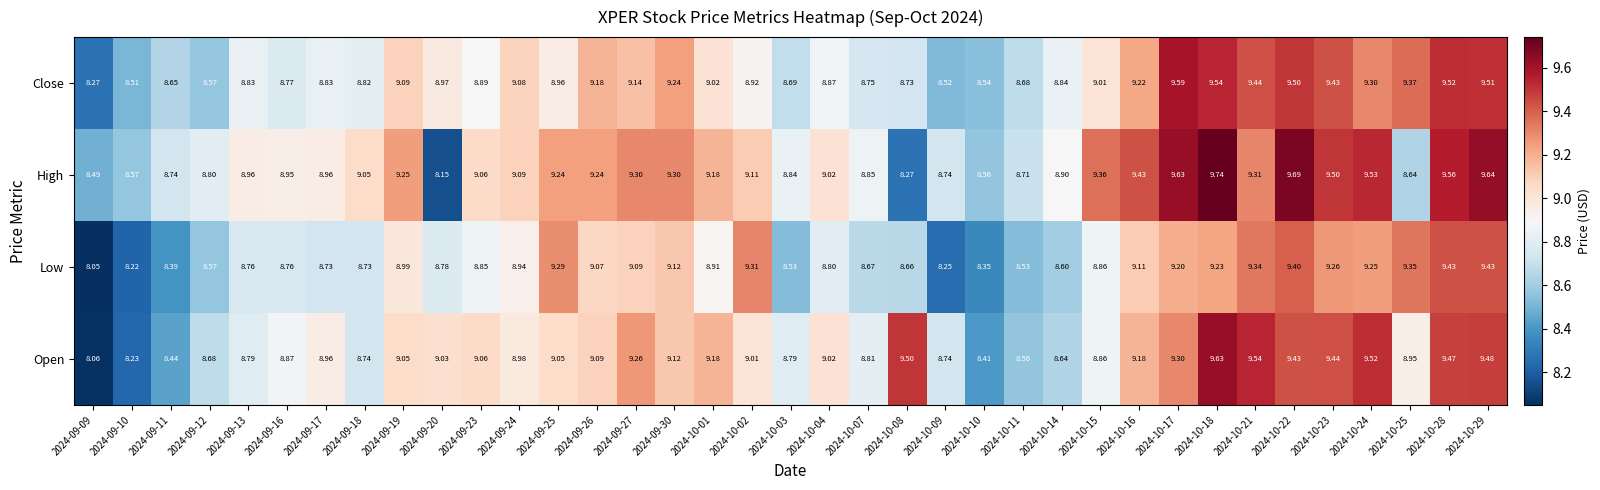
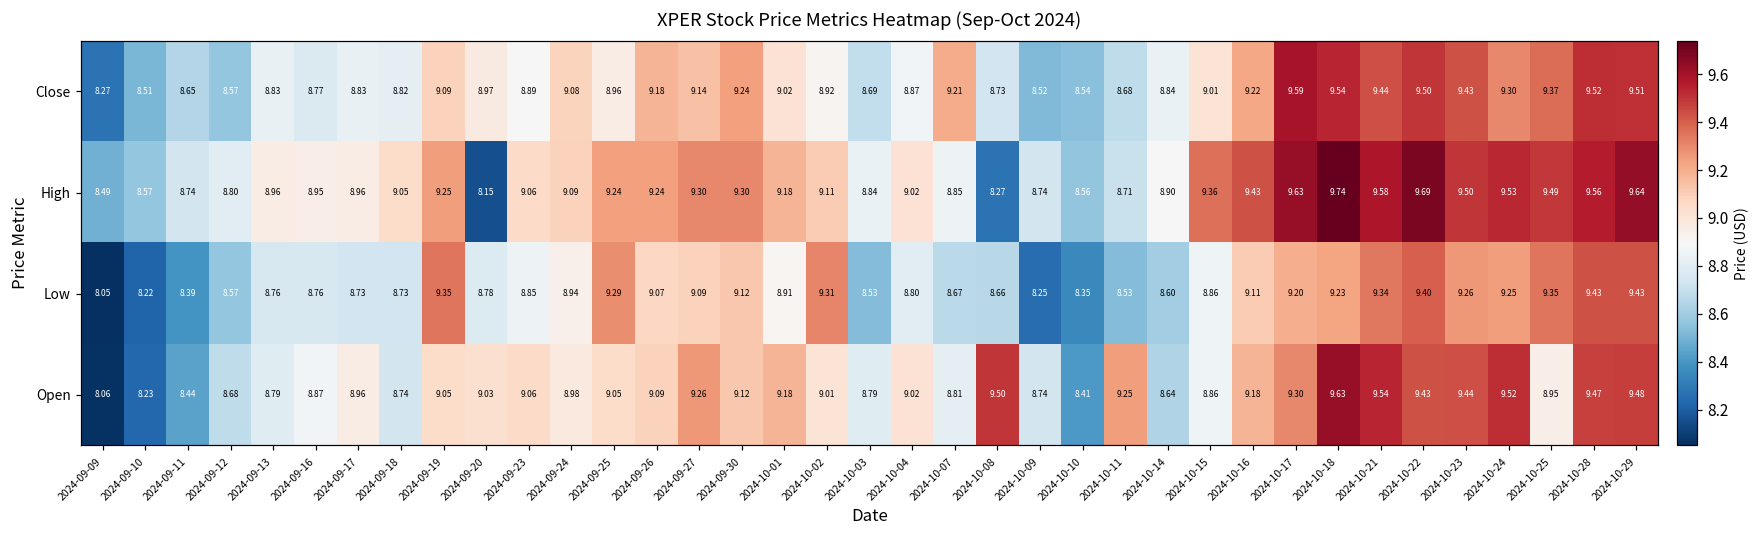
Close, 2024-10-07: 8.75 -> 9.21
High, 2024-10-21: 9.31 -> 9.58
High, 2024-10-25: 8.64 -> 9.49
Low, 2024-09-19: 8.99 -> 9.35
Open, 2024-10-11: 8.56 -> 9.25
